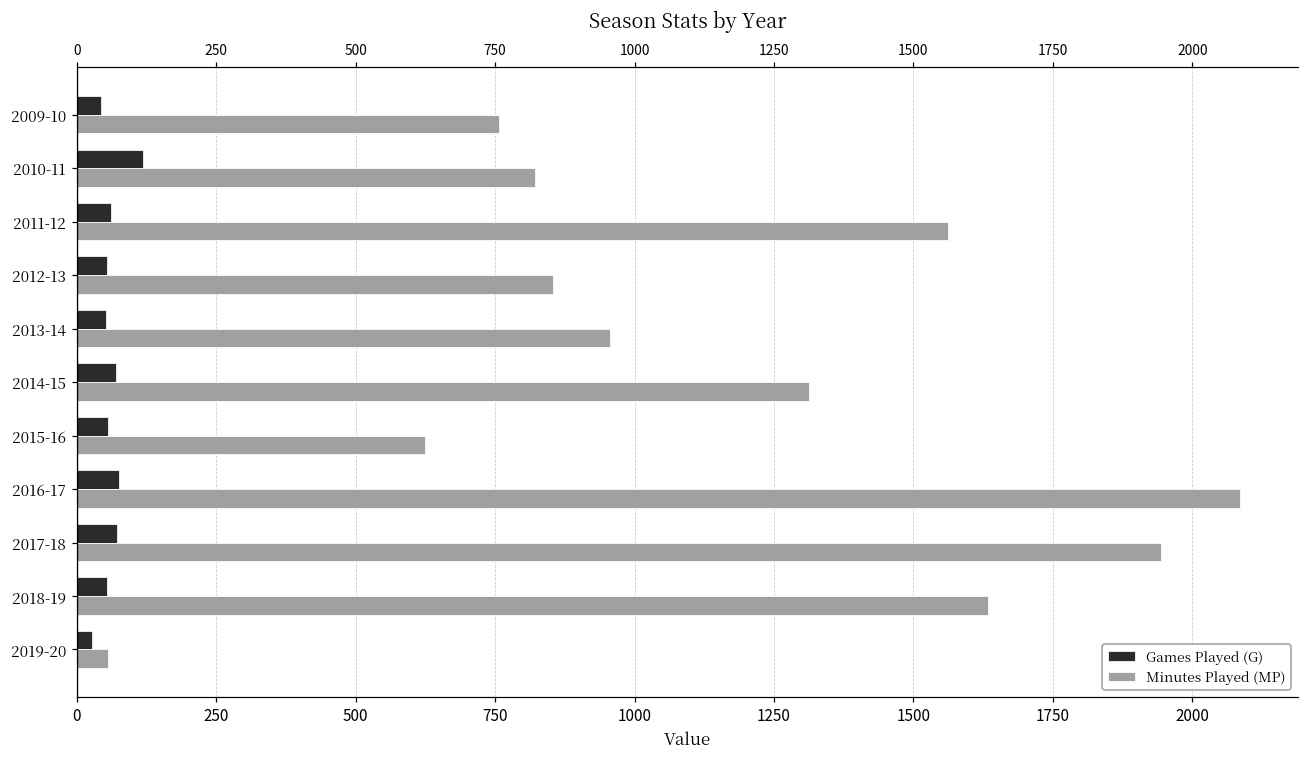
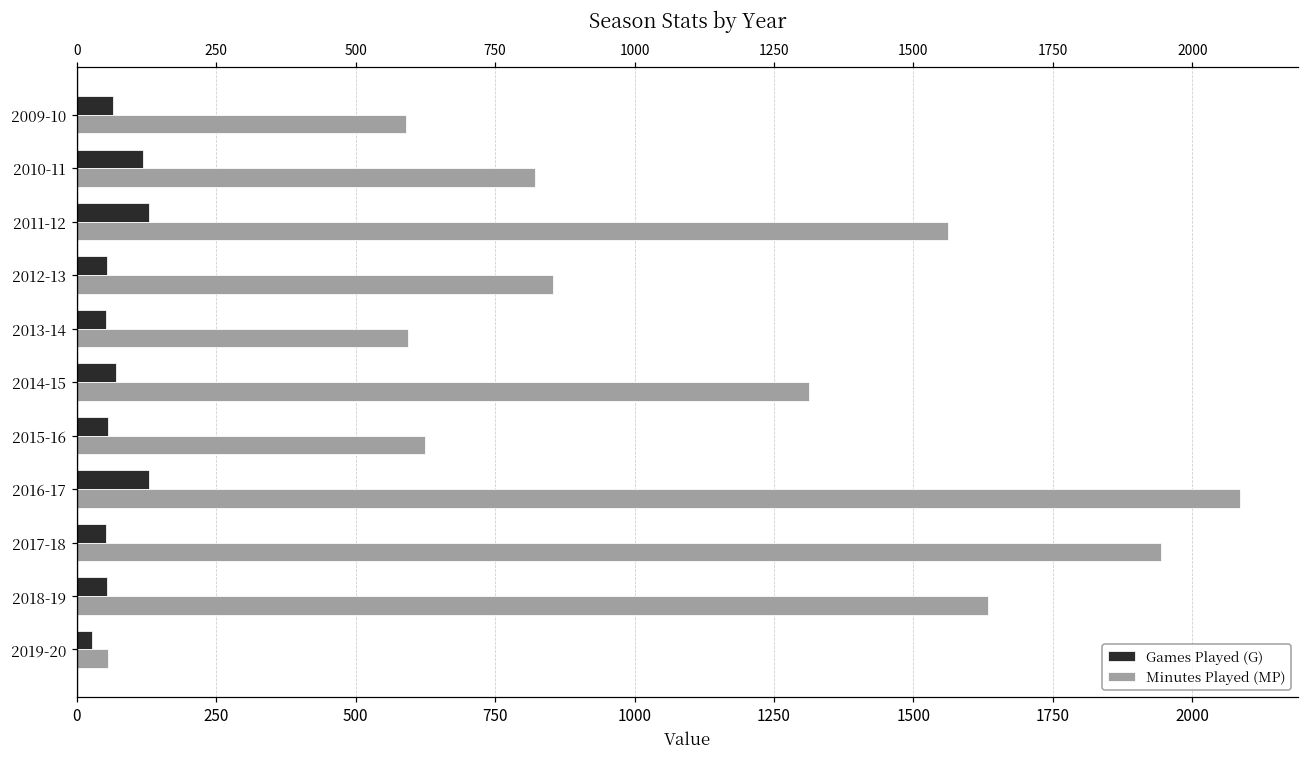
Games Played (G), 2009-10: 40 -> 70
Minutes Played (MP), 2009-10: 760 -> 590
Games Played (G), 2011-12: 60 -> 130
Minutes Played (MP), 2013-14: 960 -> 590
Games Played (G), 2016-17: 80 -> 130
Games Played (G), 2017-18: 70 -> 50
